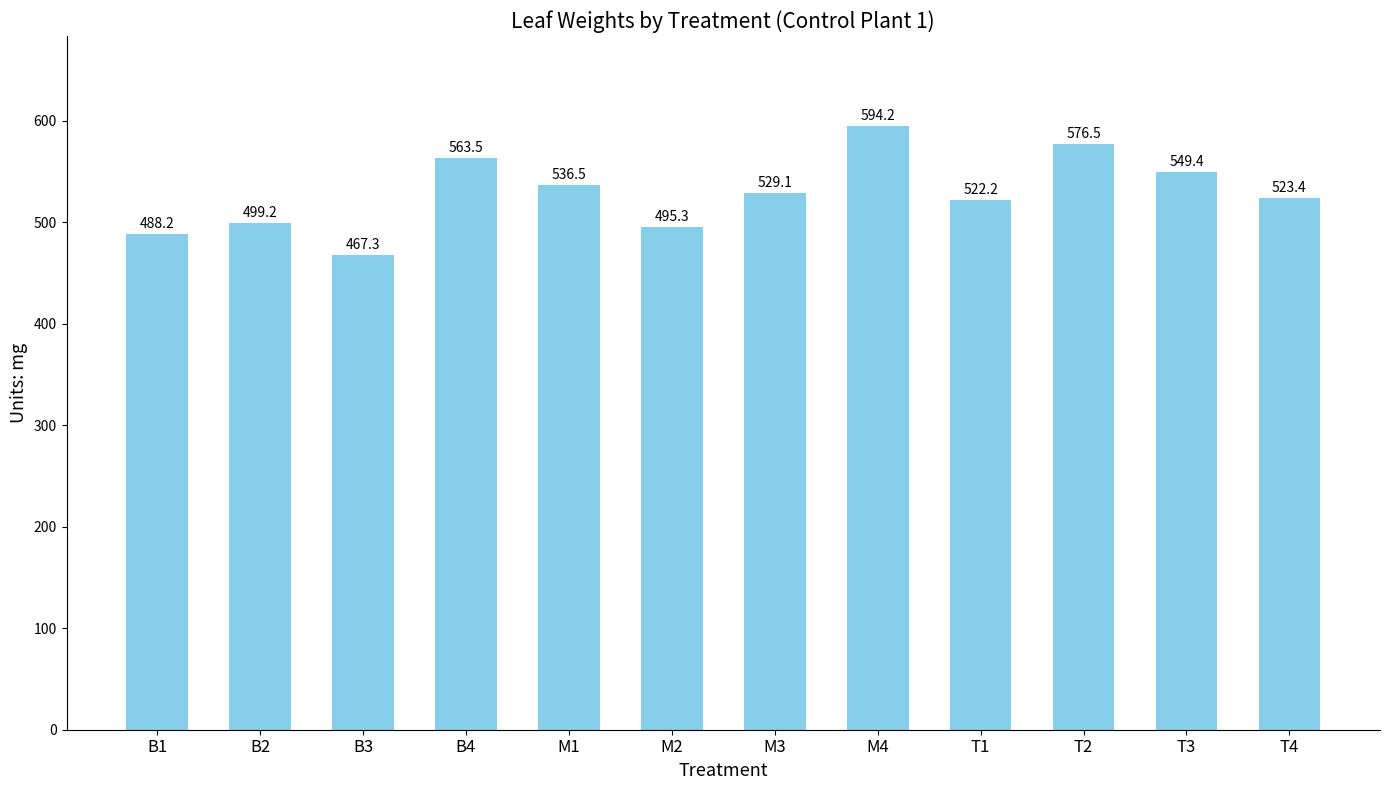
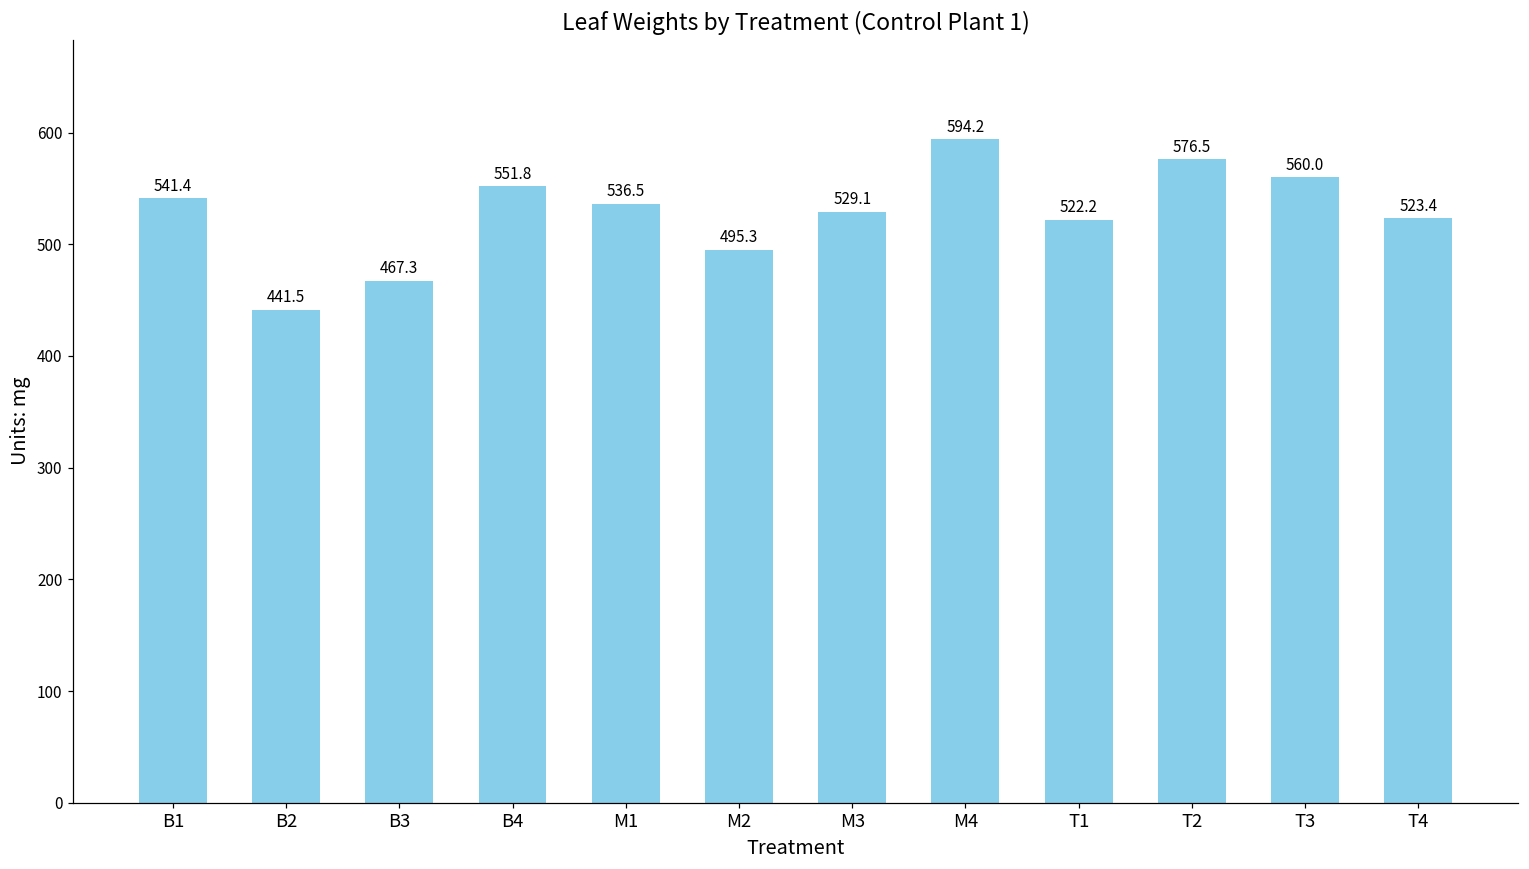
B1: 488.2 -> 541.4
B2: 499.2 -> 441.5
B4: 563.5 -> 551.8
T3: 549.4 -> 560.0
